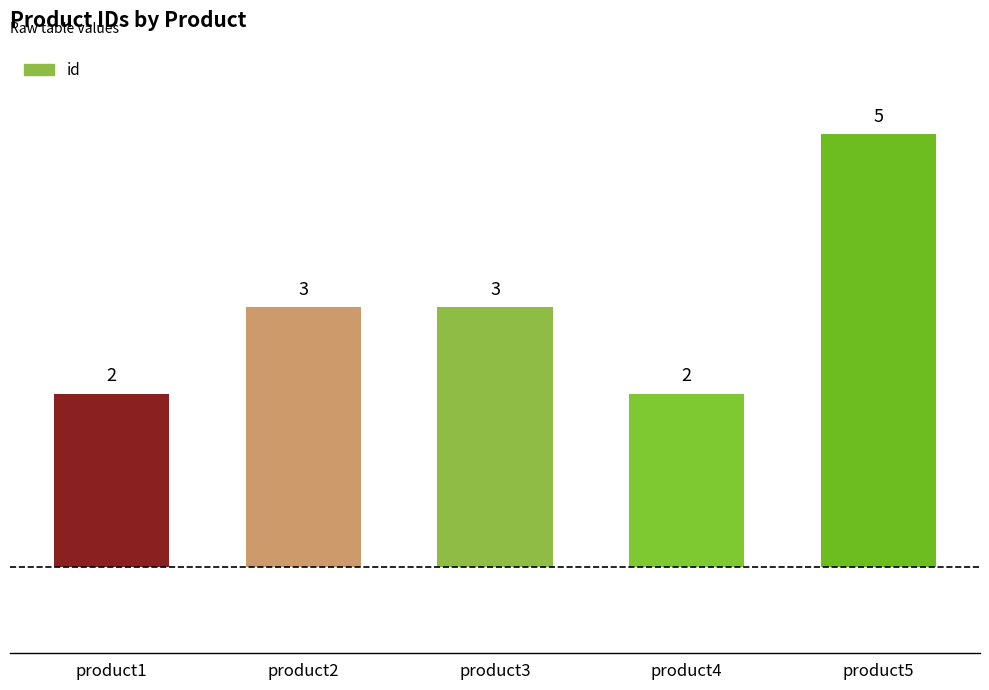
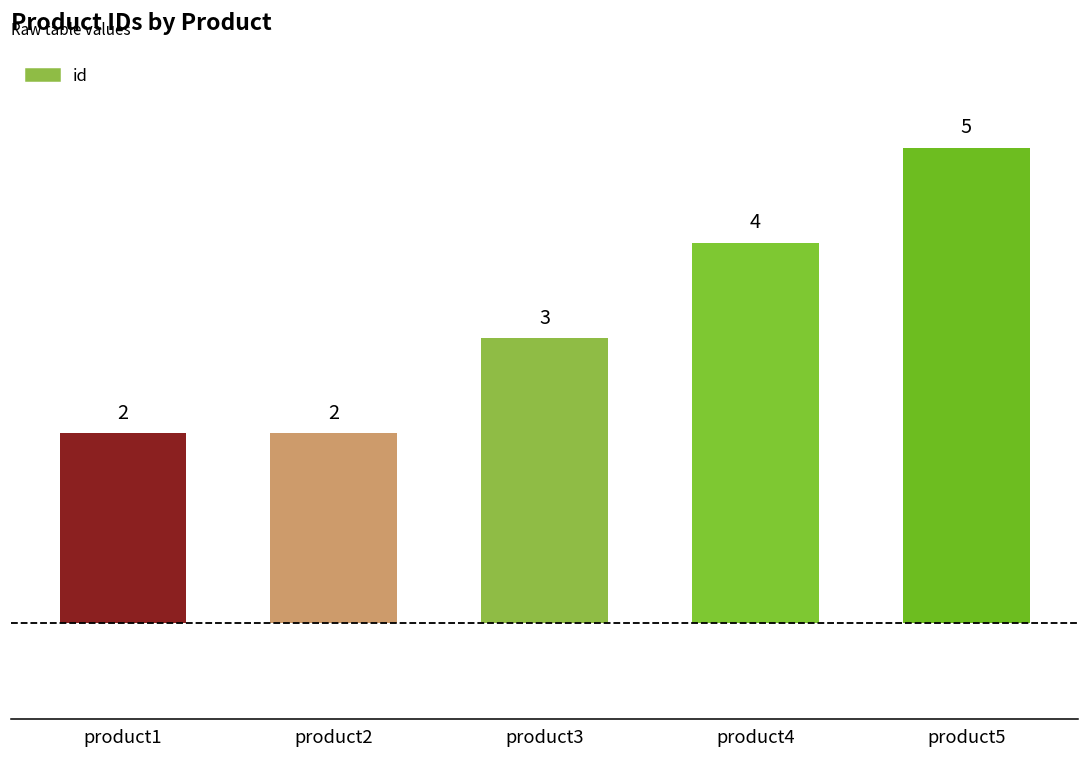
product2: 3 -> 2
product4: 2 -> 4
